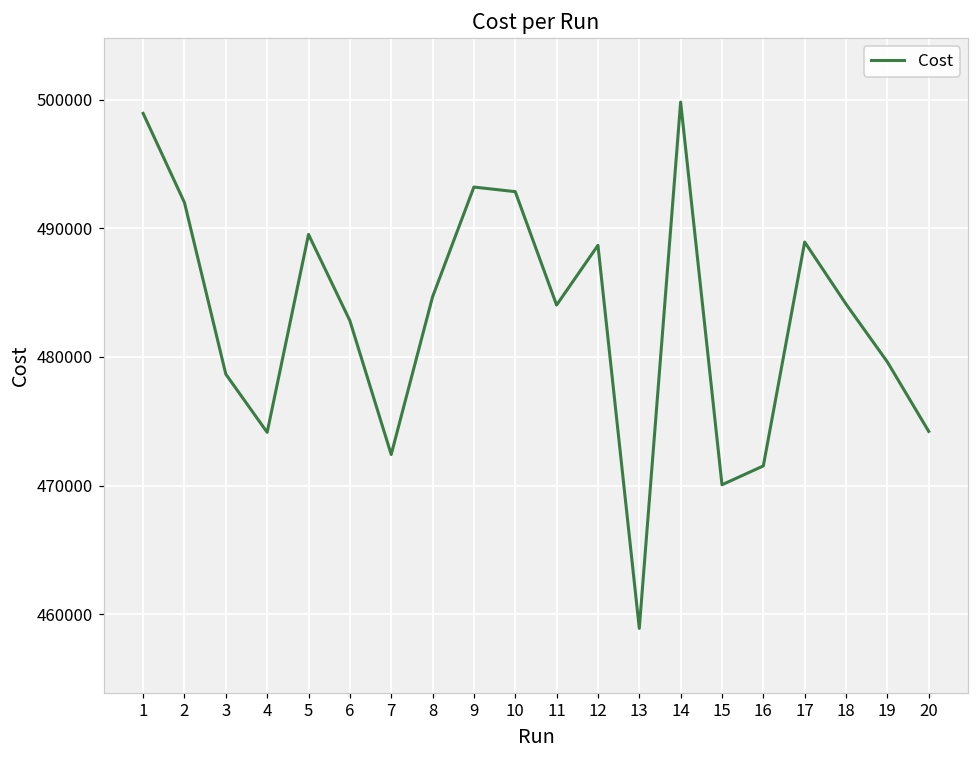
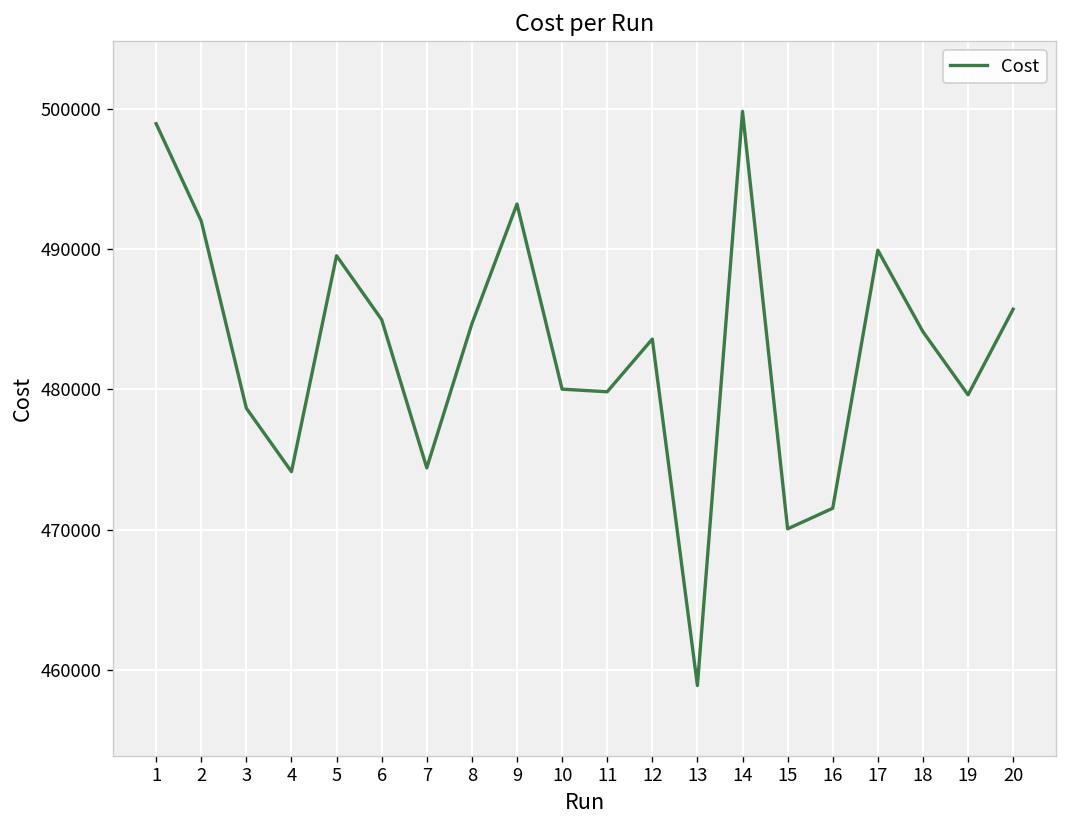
6: 482800 -> 485000
7: 472400 -> 474400
10: 492800 -> 480000
11: 484000 -> 479800
12: 488700 -> 483600
17: 488900 -> 489900
20: 474200 -> 485700
